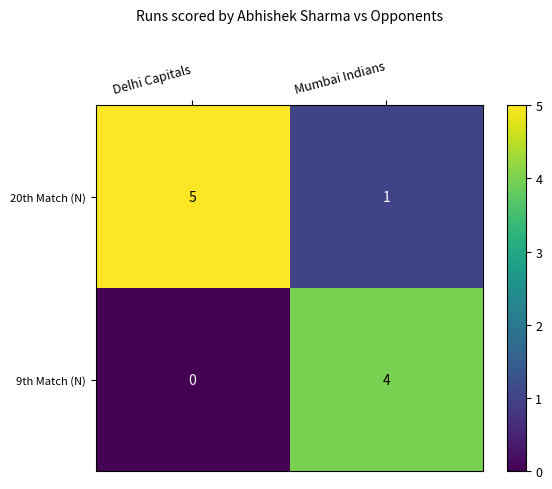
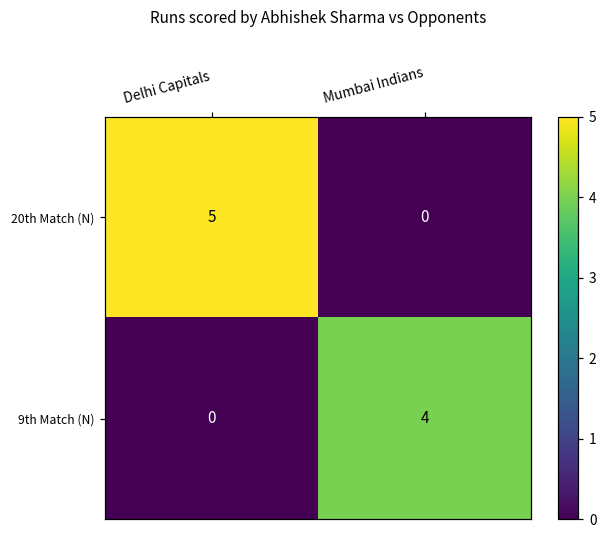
20th Match (N), Mumbai Indians: 1 -> 0
